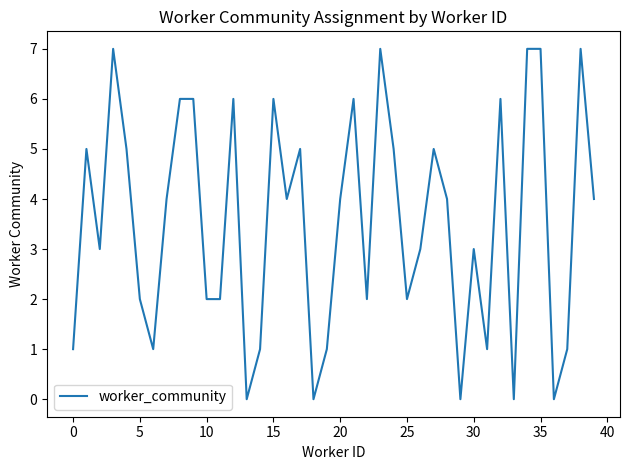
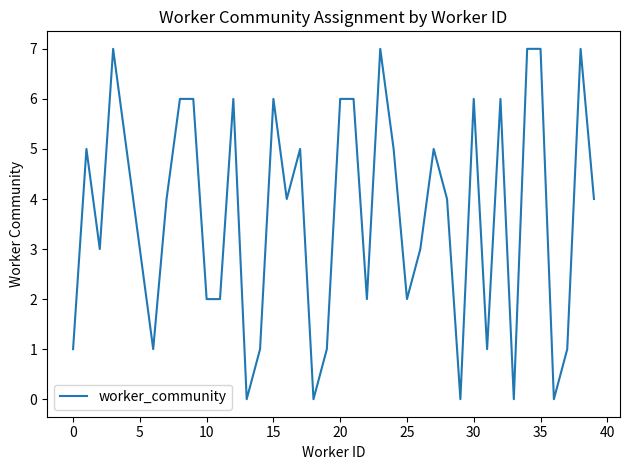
5: 2 -> 3
20: 4 -> 6
30: 3 -> 6
